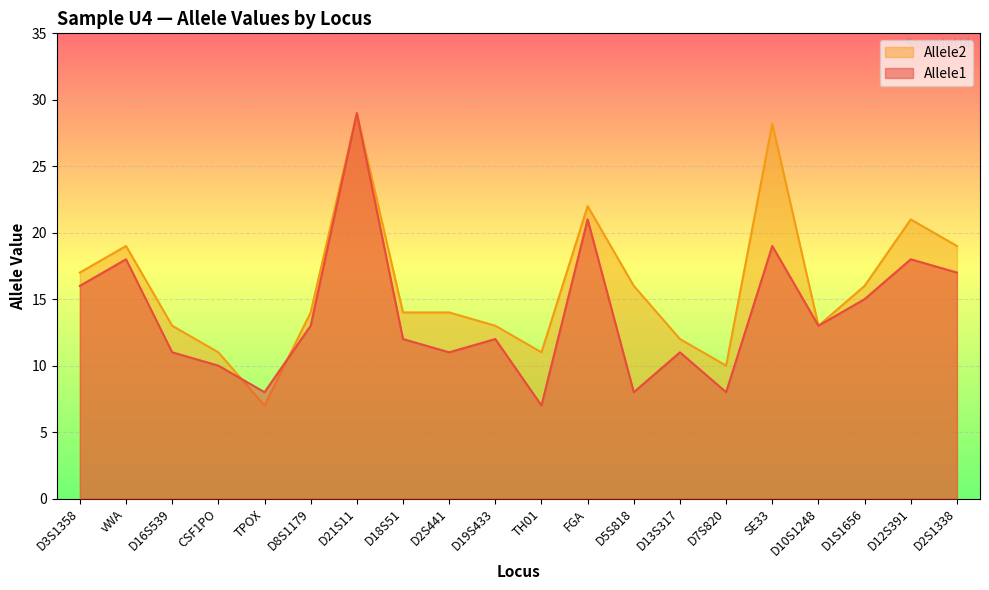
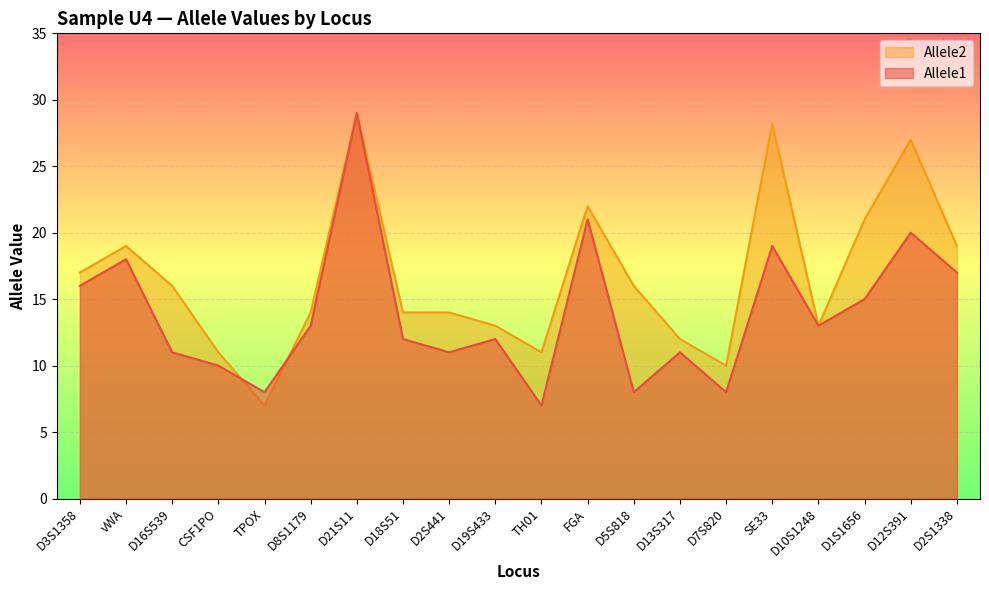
Allele2, D16S539: 13 -> 16
Allele2, D1S1656: 16 -> 21
Allele2, D12S391: 21 -> 27
Allele1, D12S391: 18 -> 20
